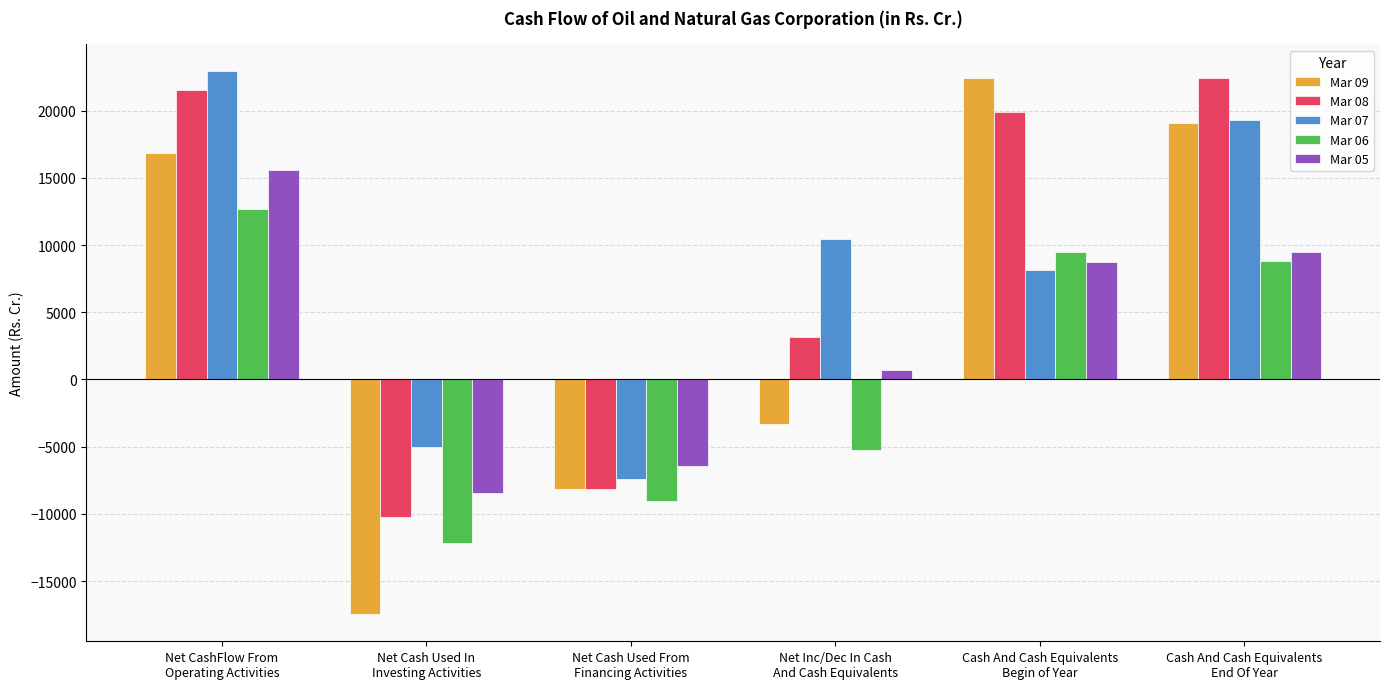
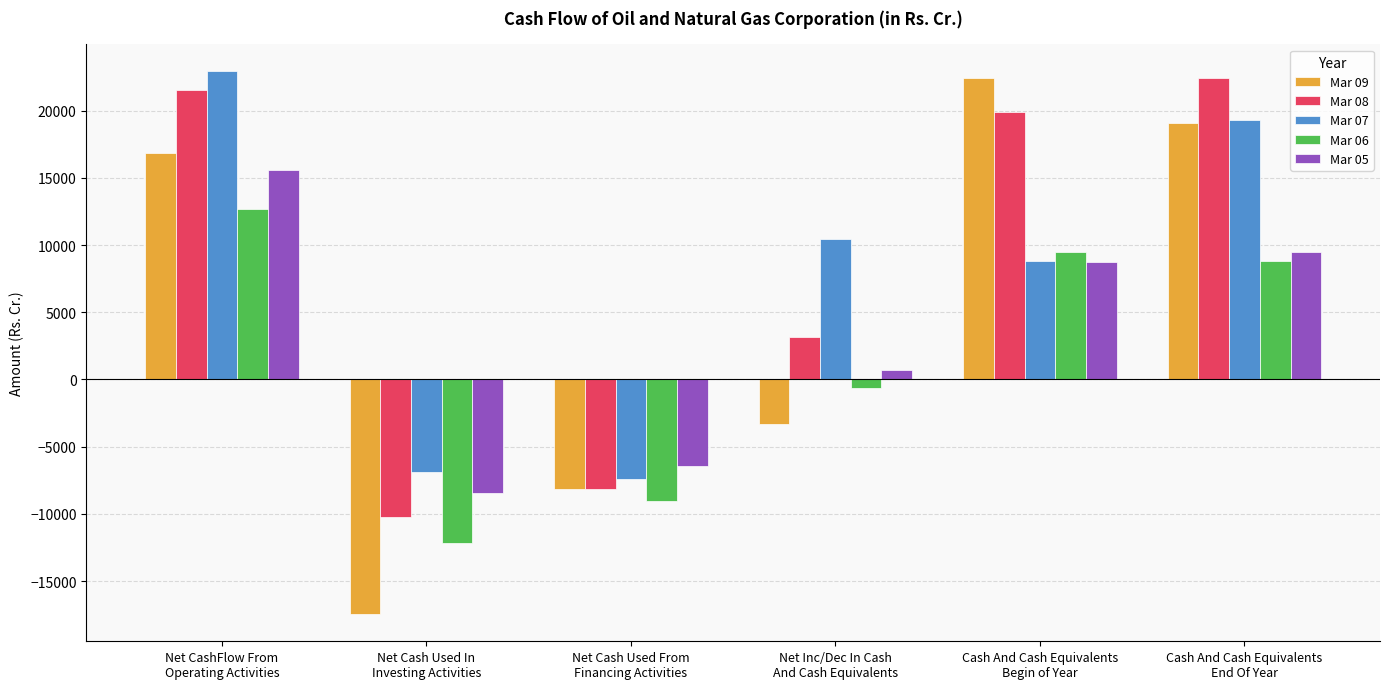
Mar 07, Net Cash Used In Investing Activities: -5000 -> -6900
Mar 06, Net Inc/Dec In Cash And Cash Equivalents: -5300 -> -700
Mar 07, Cash And Cash Equivalents Begin of Year: 8100 -> 8800
